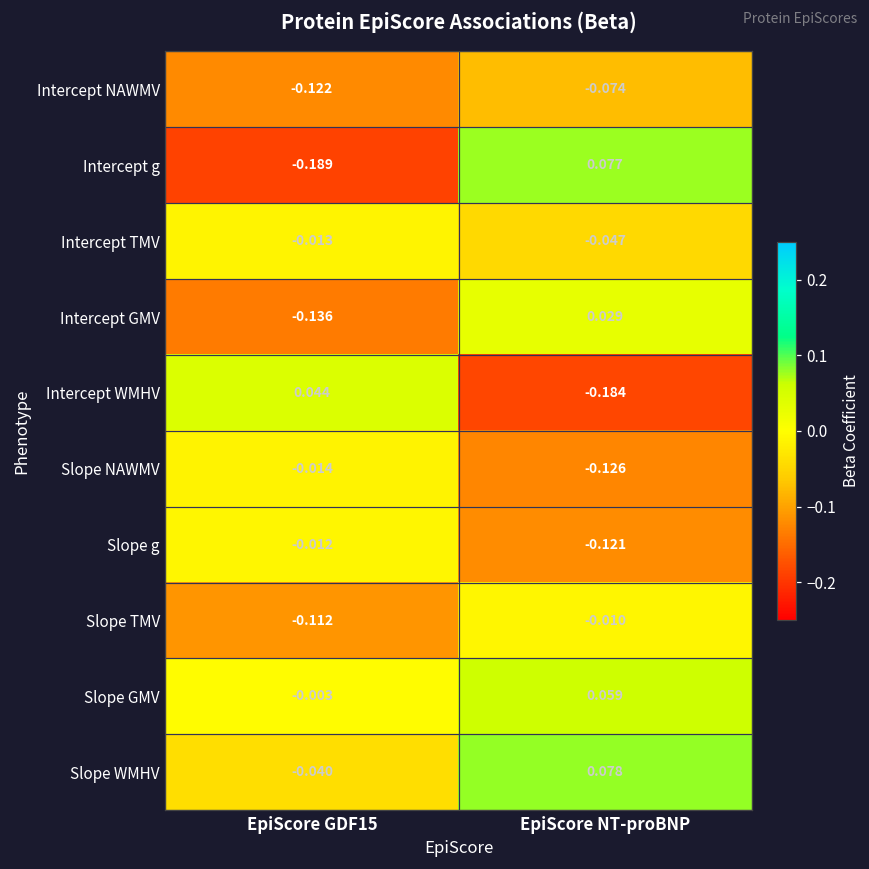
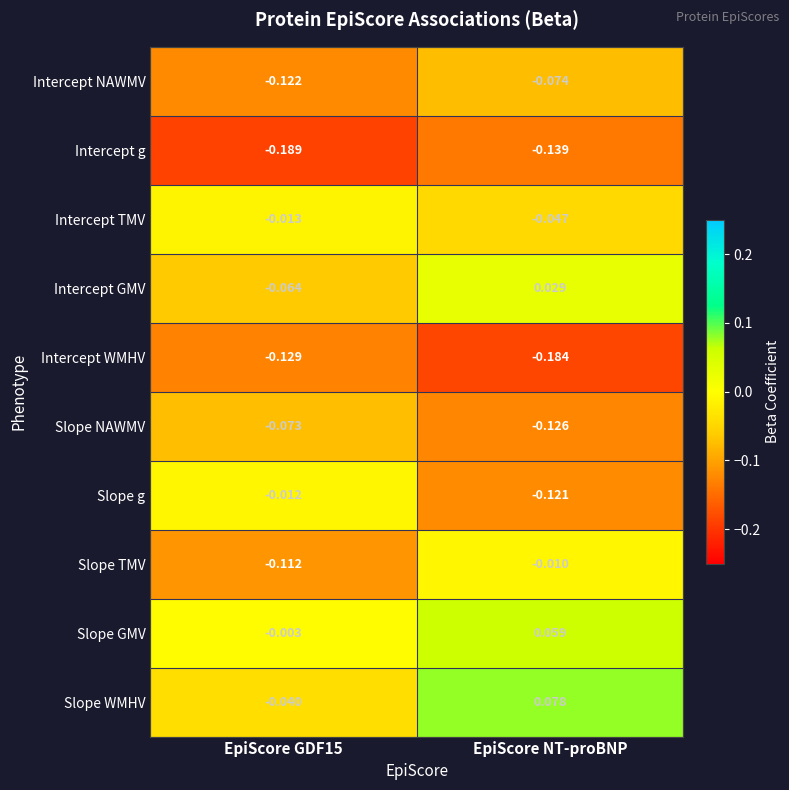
Intercept g, EpiScore NT-proBNP: 0.077 -> -0.139
Intercept GMV, EpiScore GDF15: -0.136 -> -0.064
Intercept WMHV, EpiScore GDF15: 0.044 -> -0.129
Slope NAWMV, EpiScore GDF15: -0.014 -> -0.073
